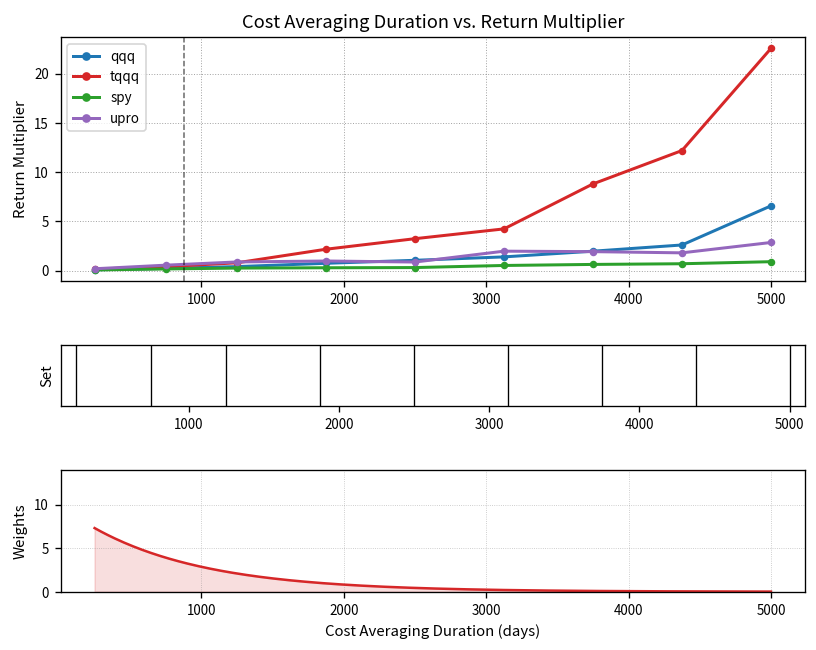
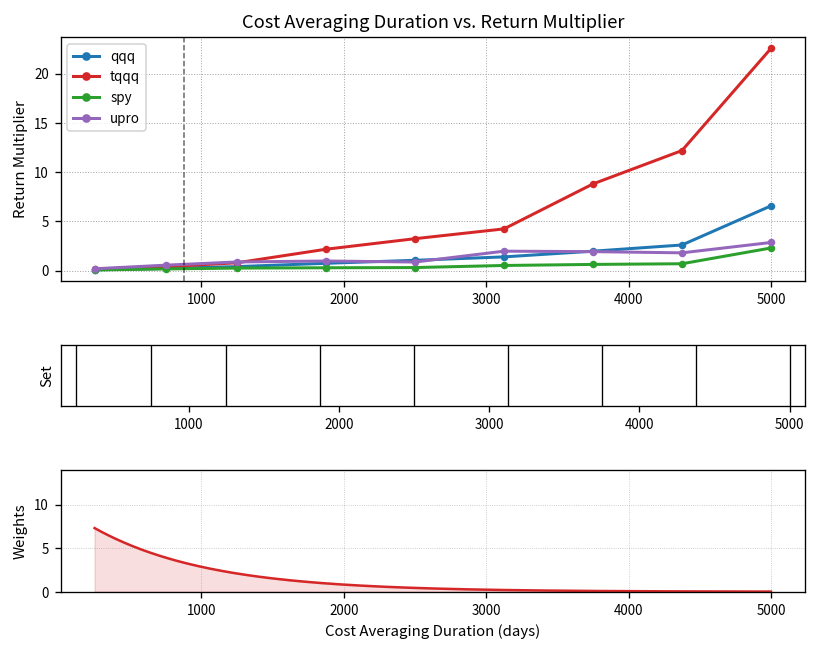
Cost Averaging Duration vs. Return Multiplier, spy, 5000: 1 -> 2
